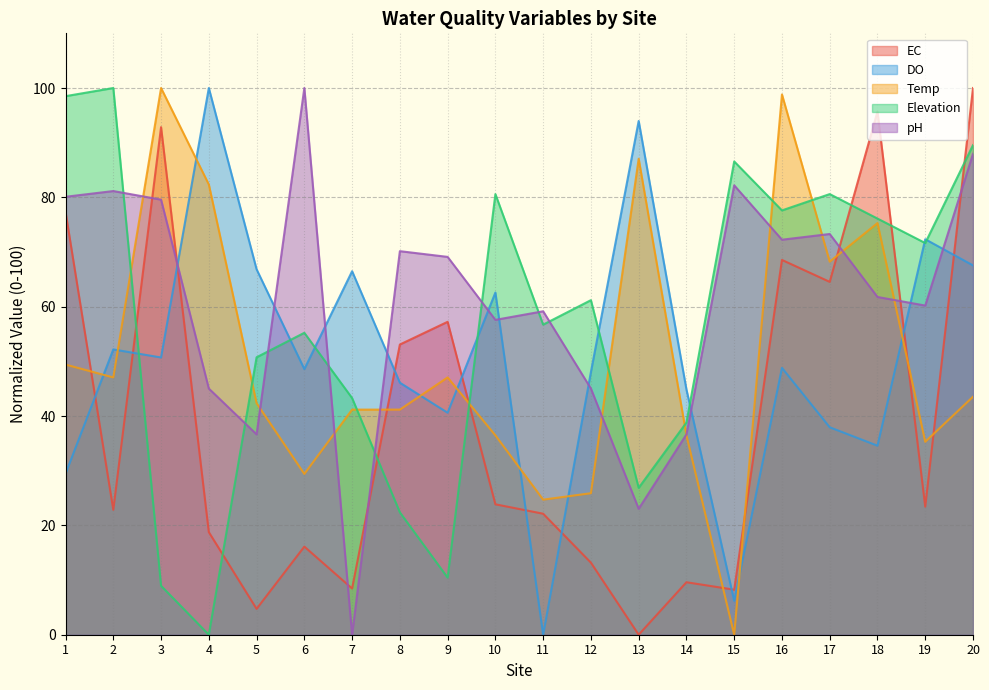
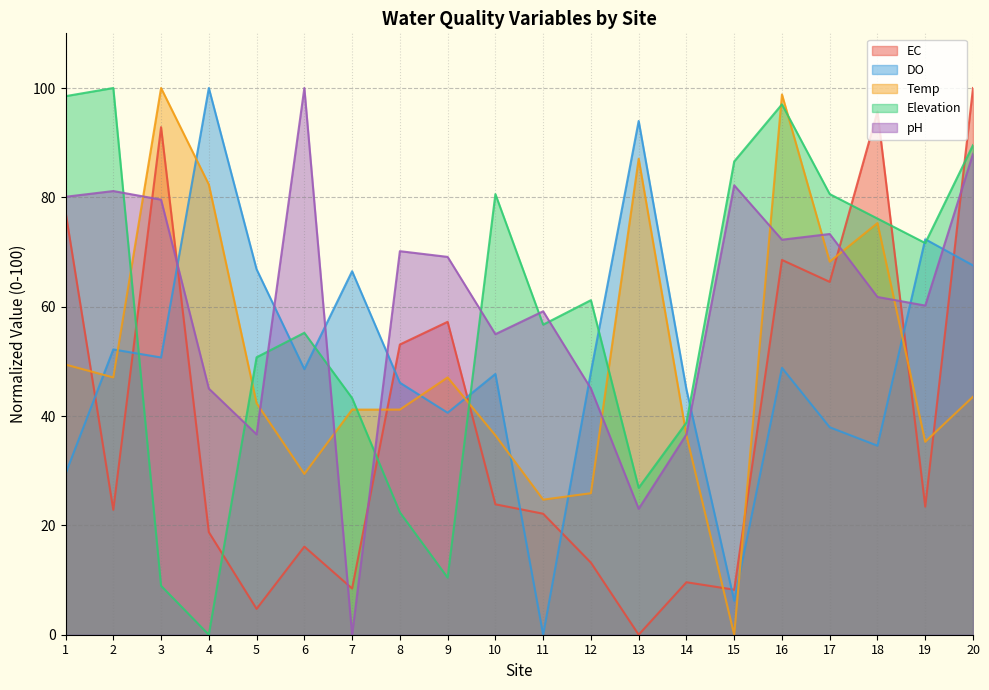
DO, 10: 63 -> 48
pH, 10: 58 -> 55
Elevation, 16: 78 -> 97
